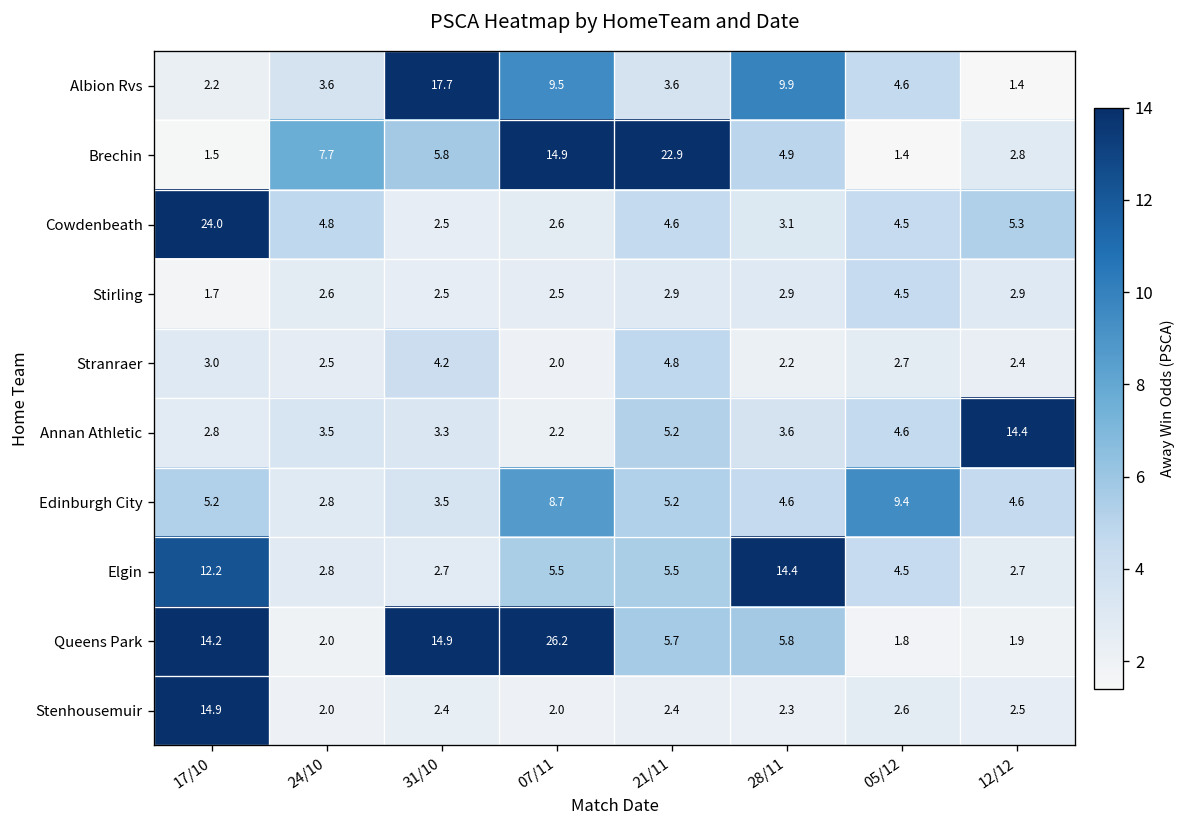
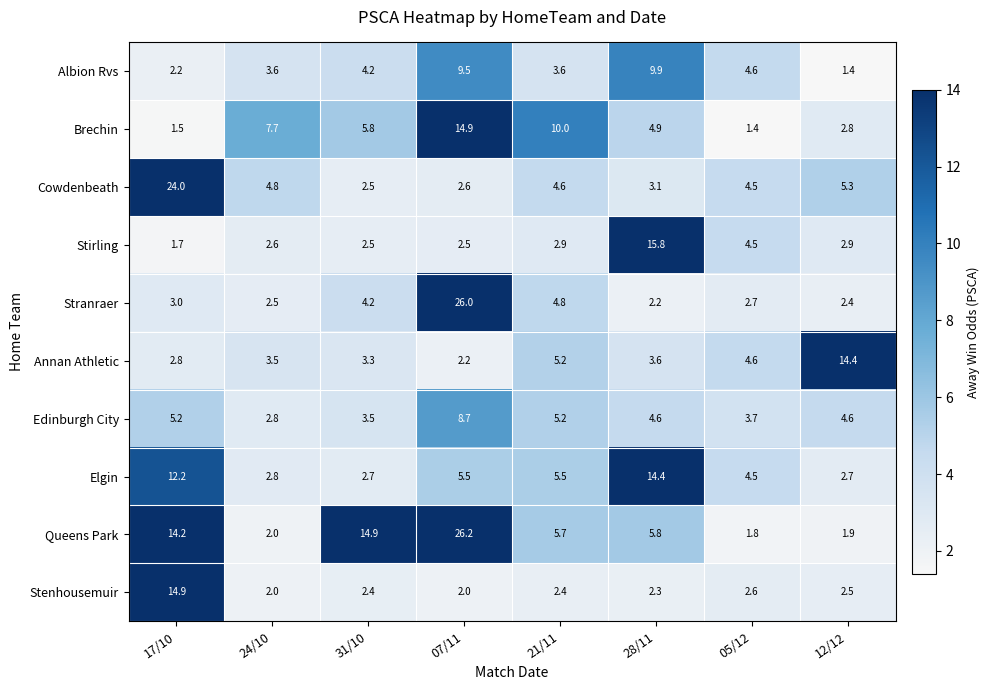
Albion Rvs, 31/10: 17.7 -> 4.2
Brechin, 21/11: 22.9 -> 10.0
Stirling, 28/11: 2.9 -> 15.8
Stranraer, 07/11: 2.0 -> 26.0
Edinburgh City, 05/12: 9.4 -> 3.7
